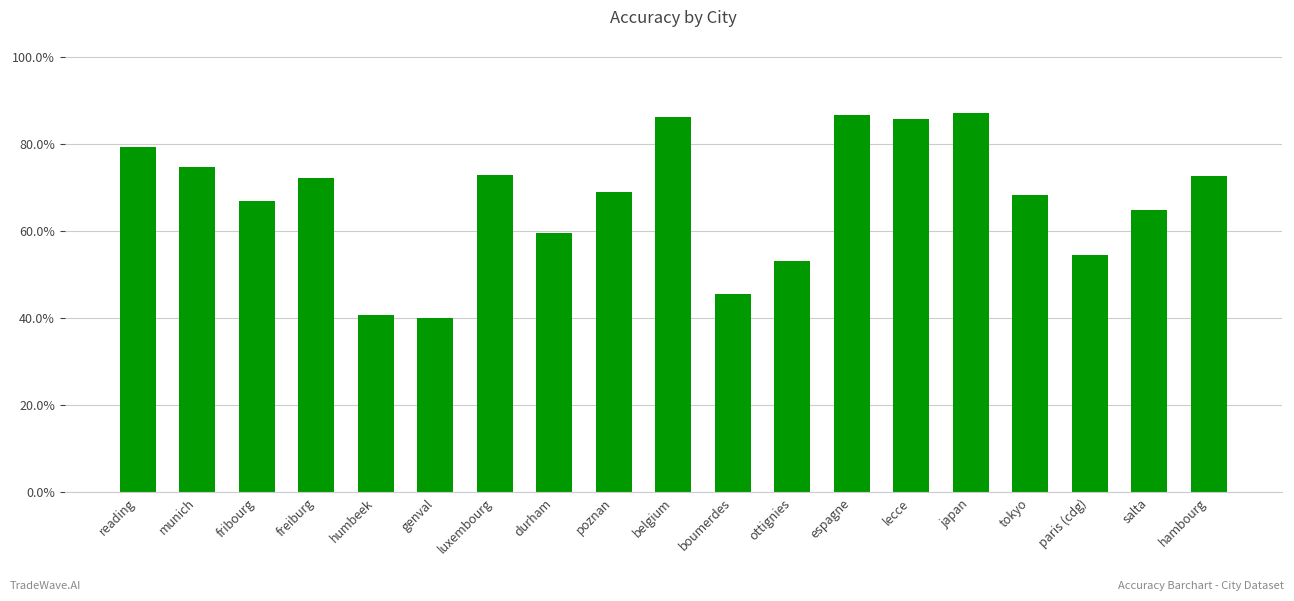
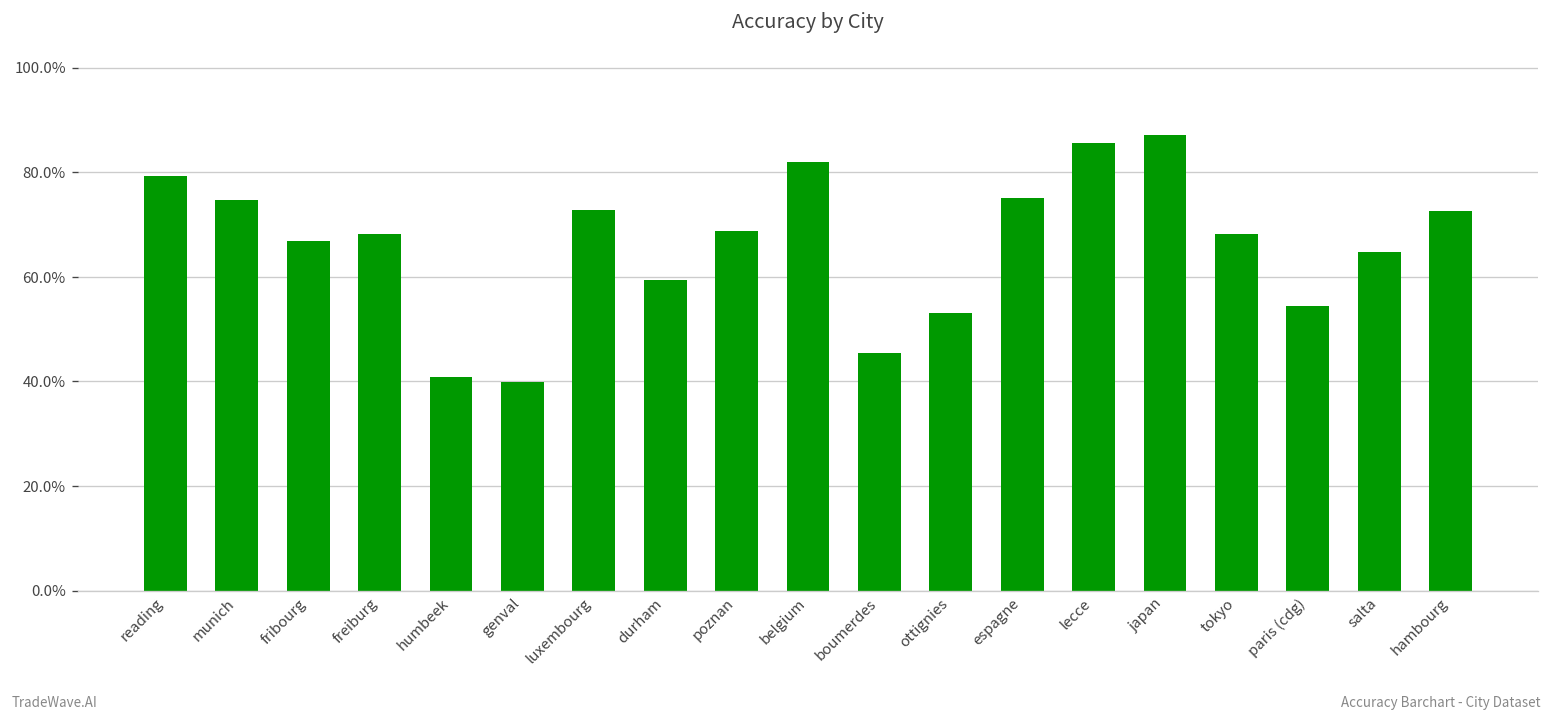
freiburg: 72% -> 68%
belgium: 86% -> 82%
espagne: 87% -> 75%
